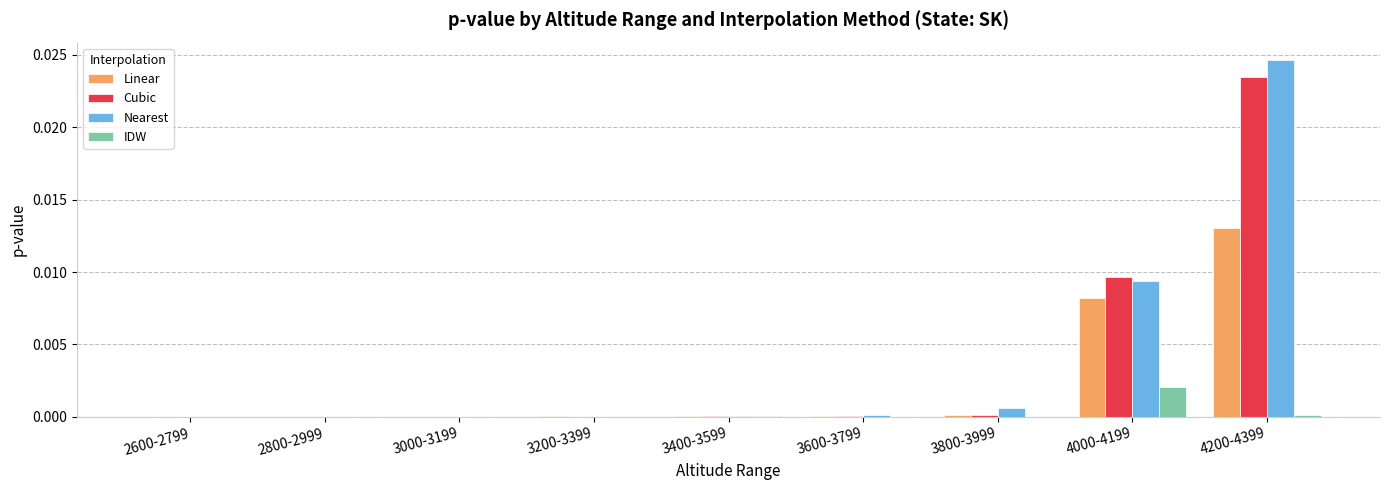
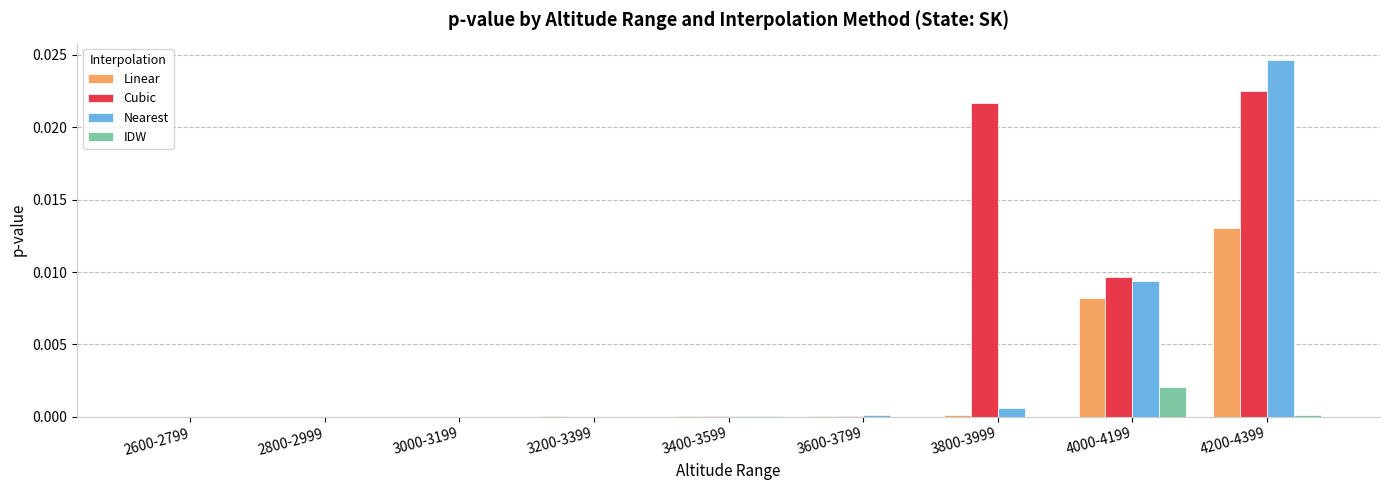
Cubic, 3800-3999: 0.0001 -> 0.0217
Cubic, 4200-4399: 0.0234 -> 0.0225
